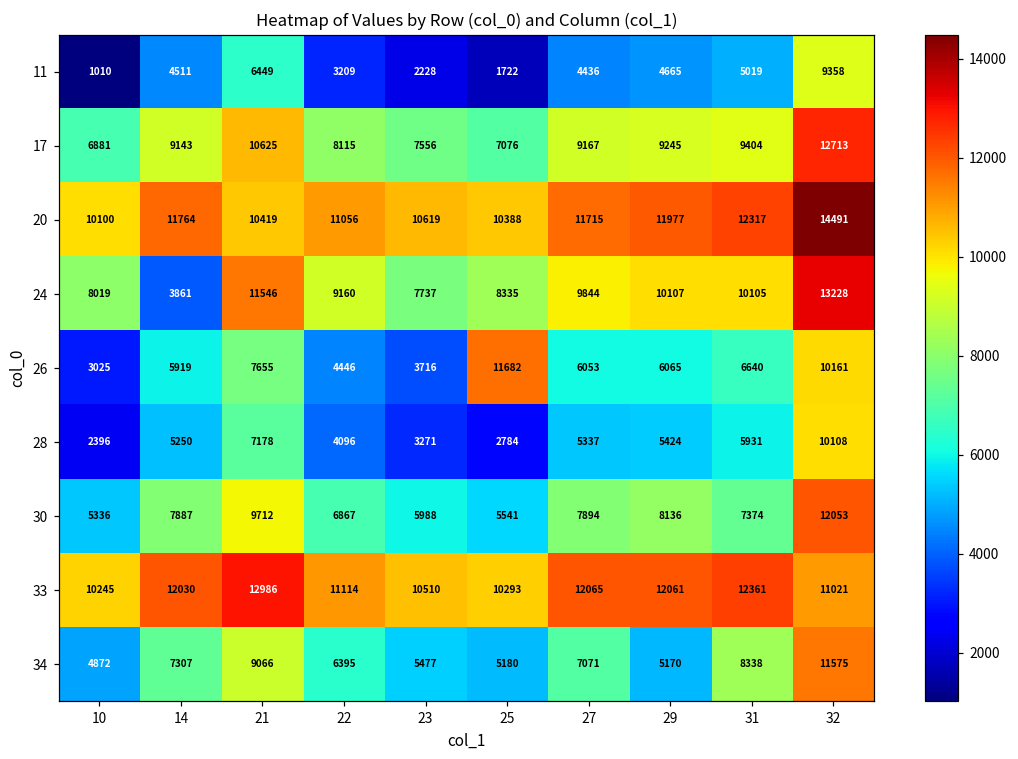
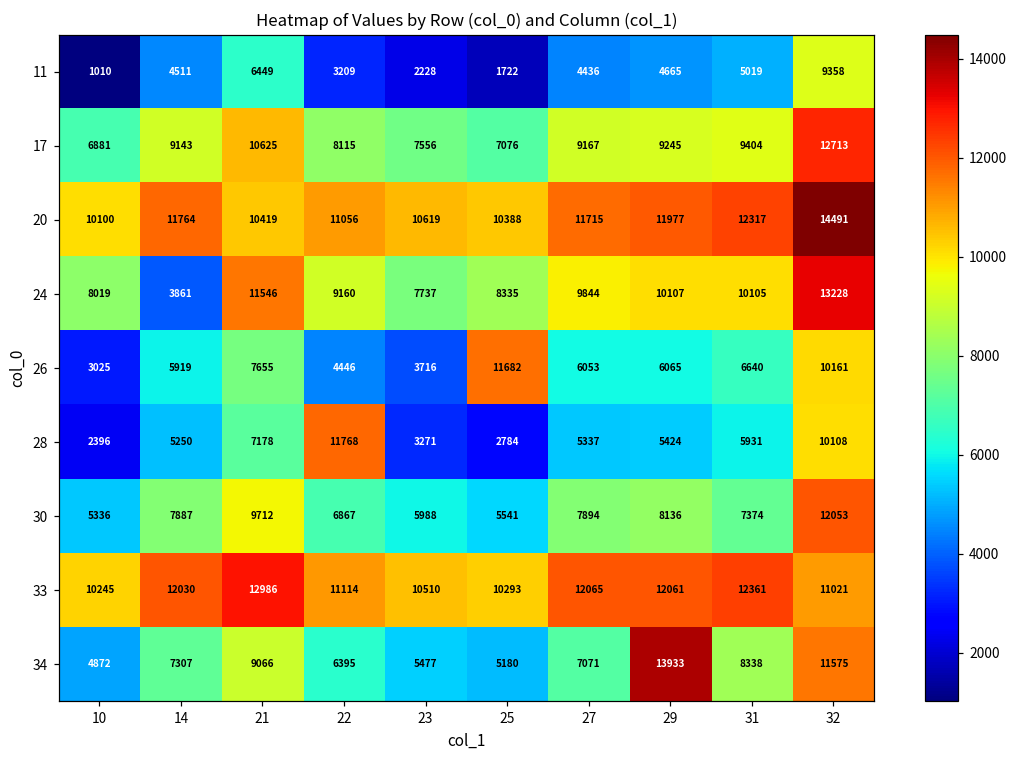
28, 22: 4096 -> 11768
34, 29: 5170 -> 13933
